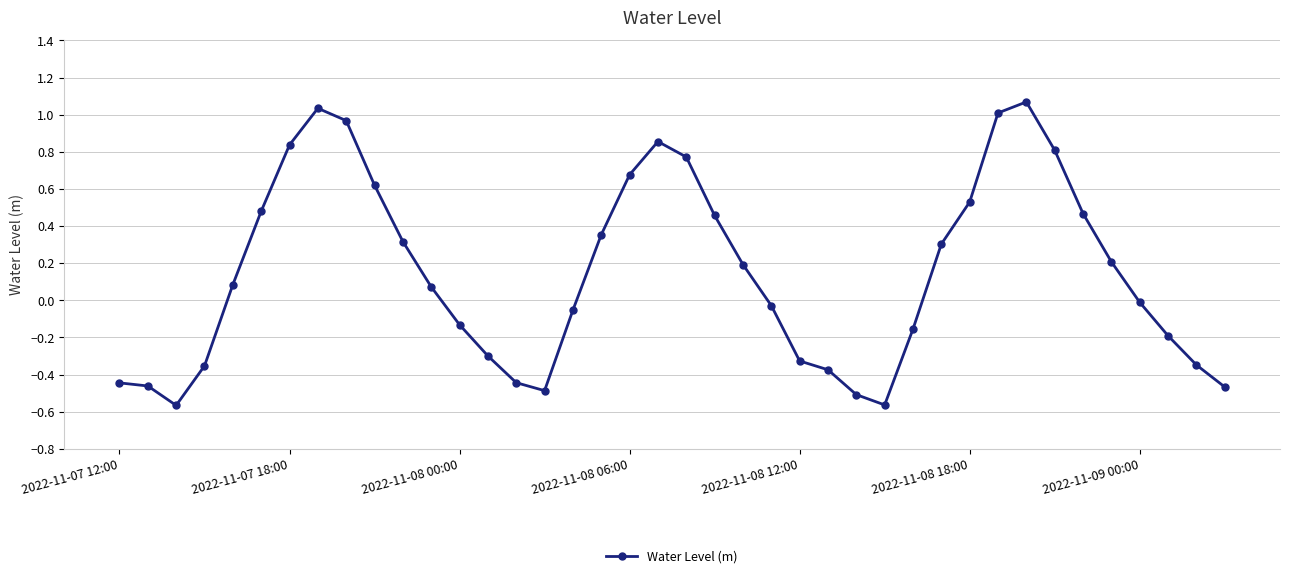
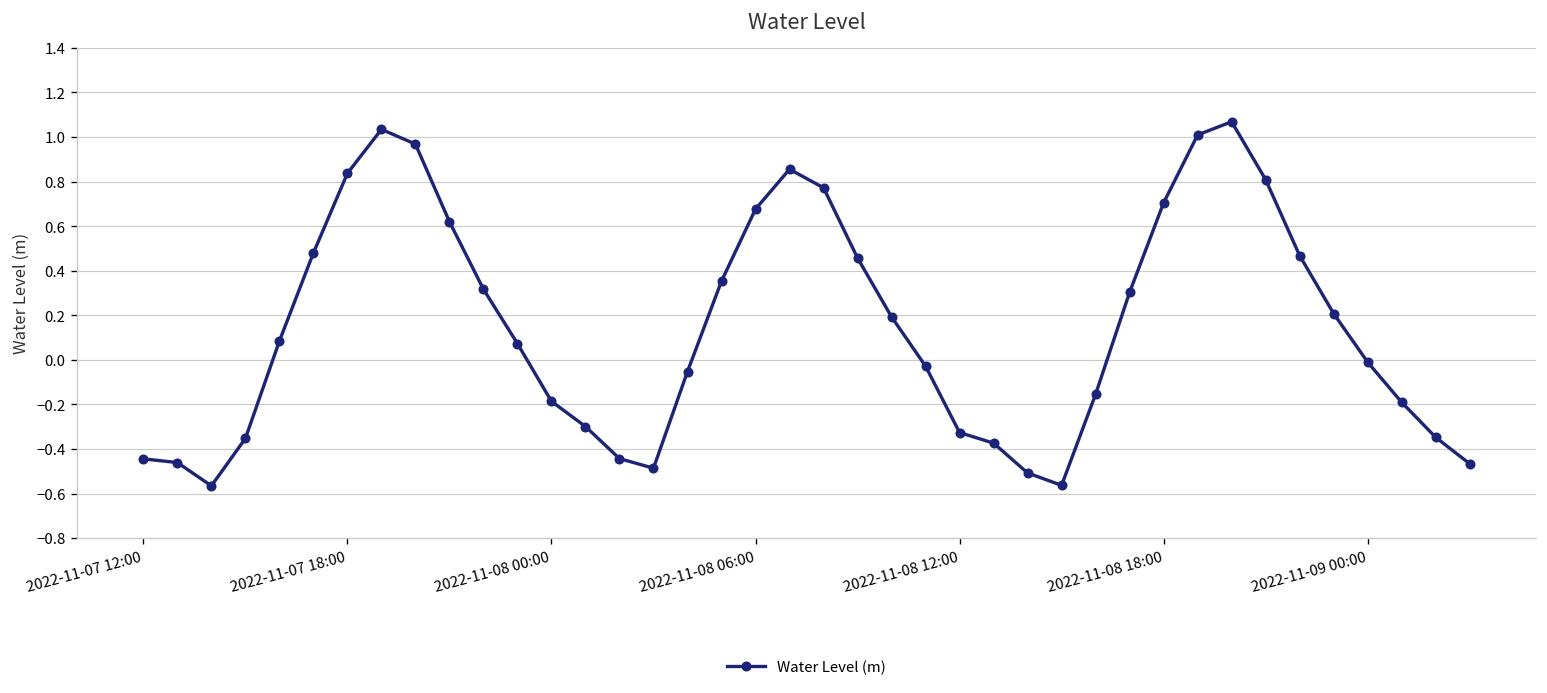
2022-11-08 00:00: -0.13 -> -0.19
2022-11-08 18:00: 0.53 -> 0.70
